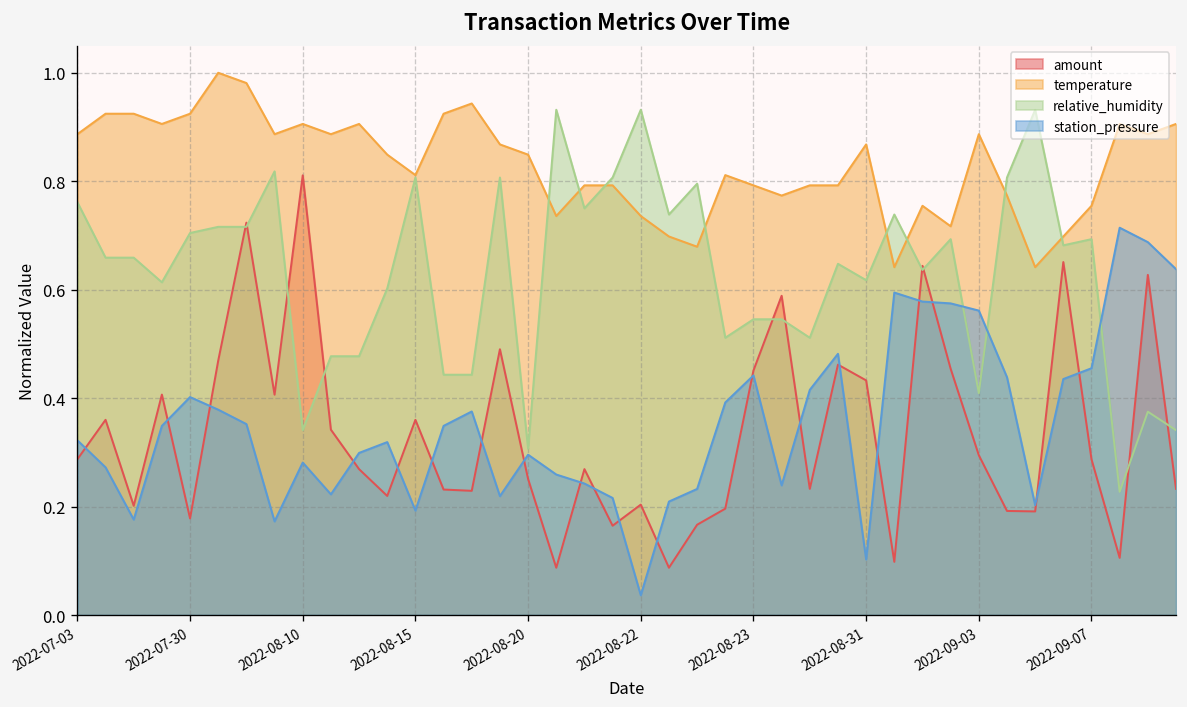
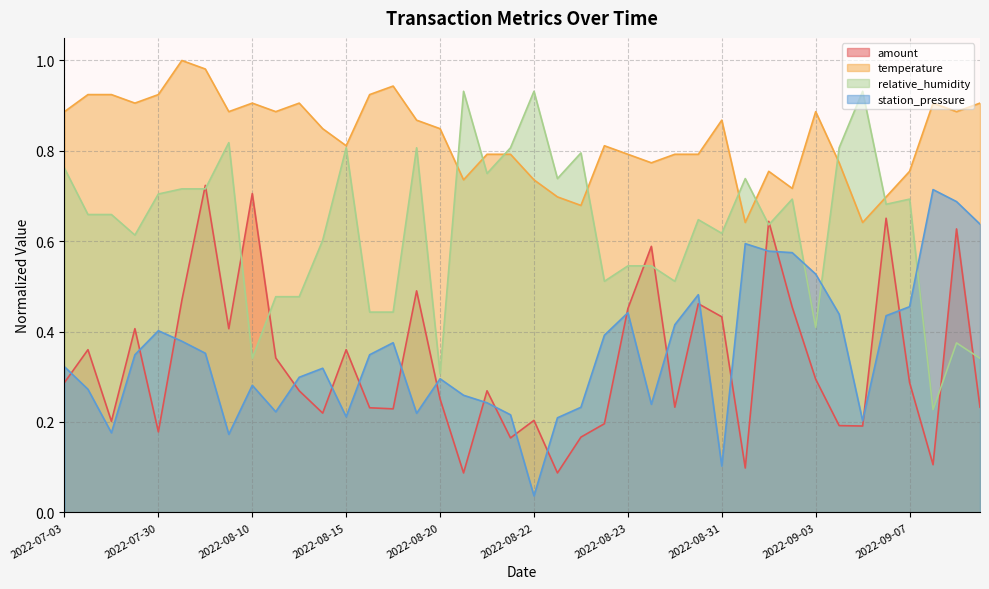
amount, 2022-08-10: 0.81 -> 0.71
station_pressure, 2022-08-15: 0.19 -> 0.21
station_pressure, 2022-09-03: 0.56 -> 0.53
